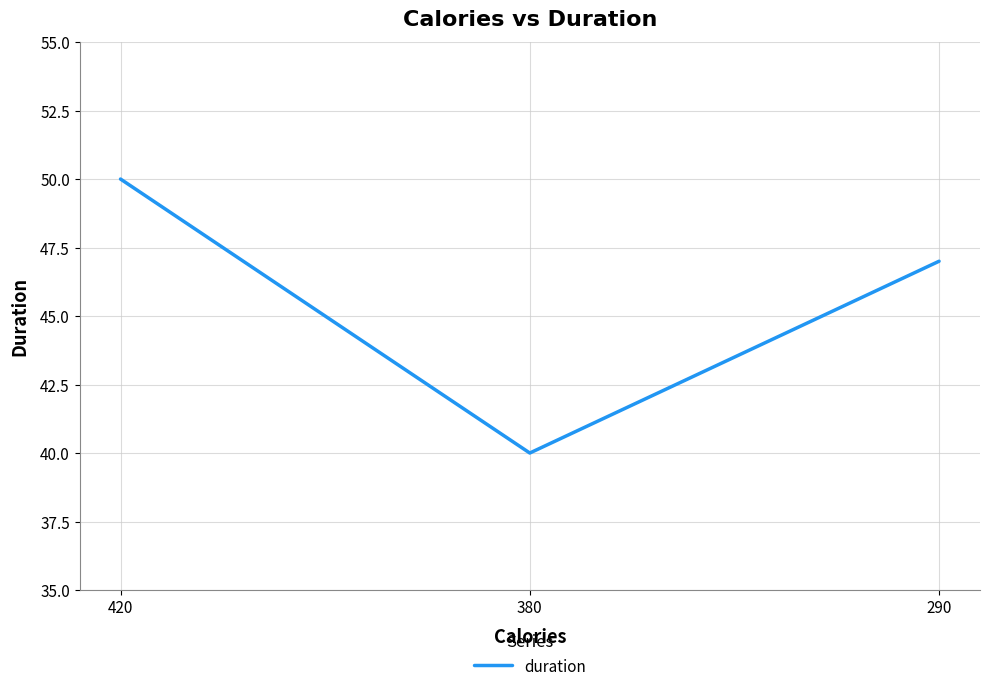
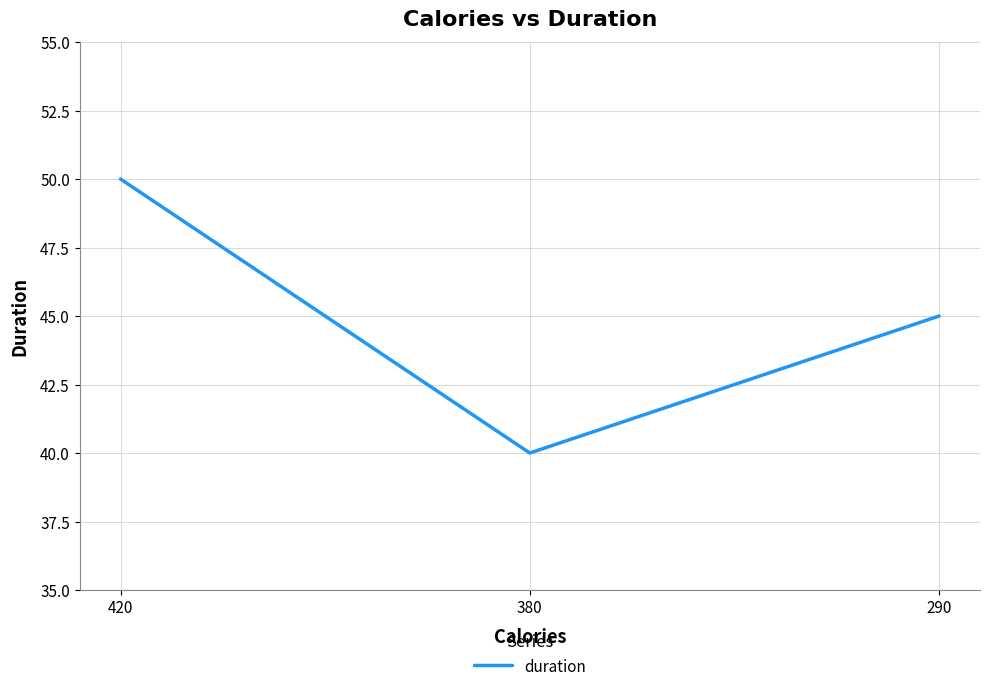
290: 47 -> 45
